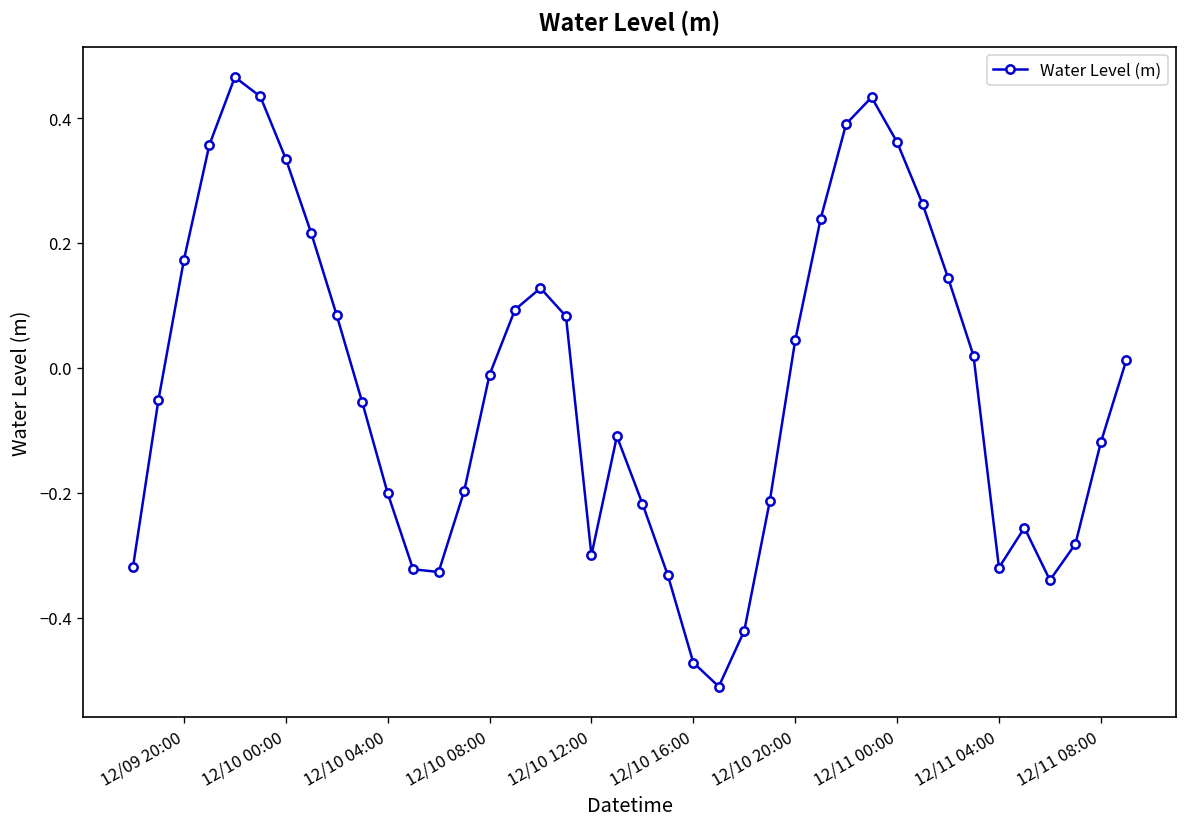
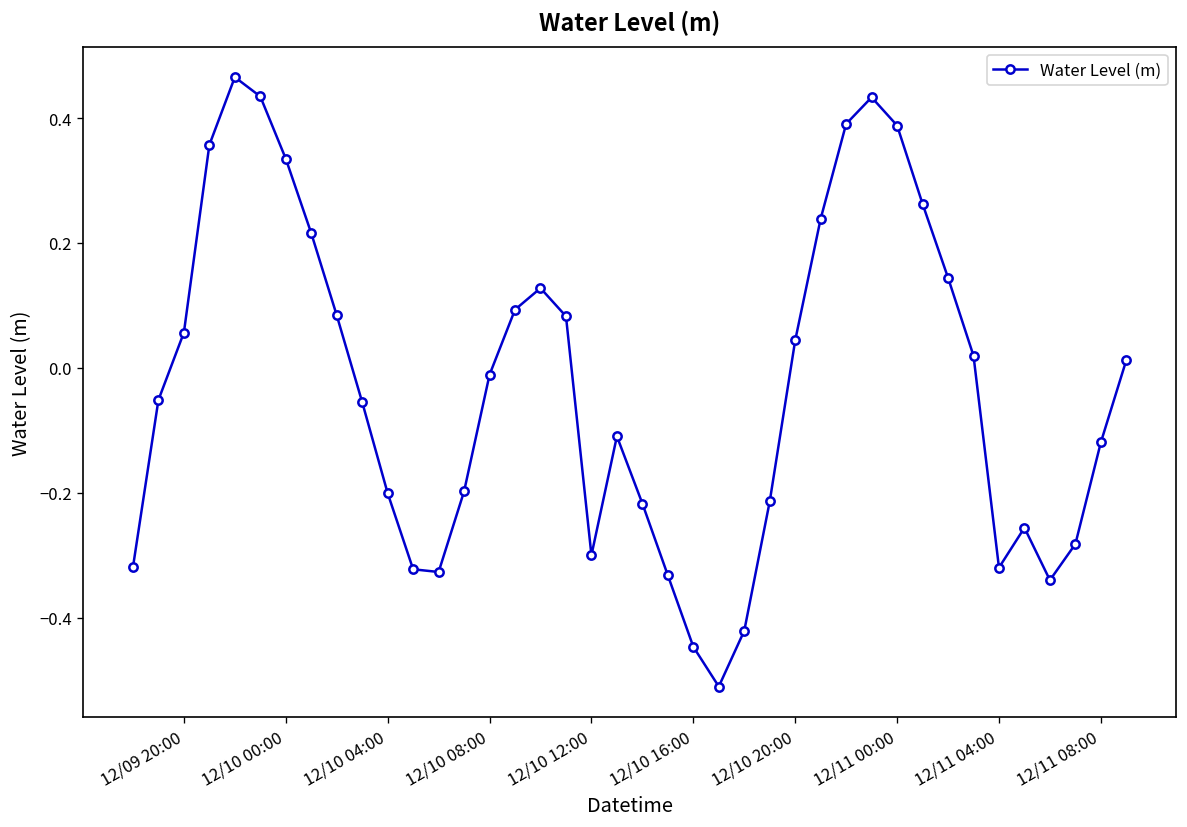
12/09 20:00: 0.17 -> 0.06
12/10 16:00: -0.47 -> -0.45
12/11 00:00: 0.36 -> 0.39
